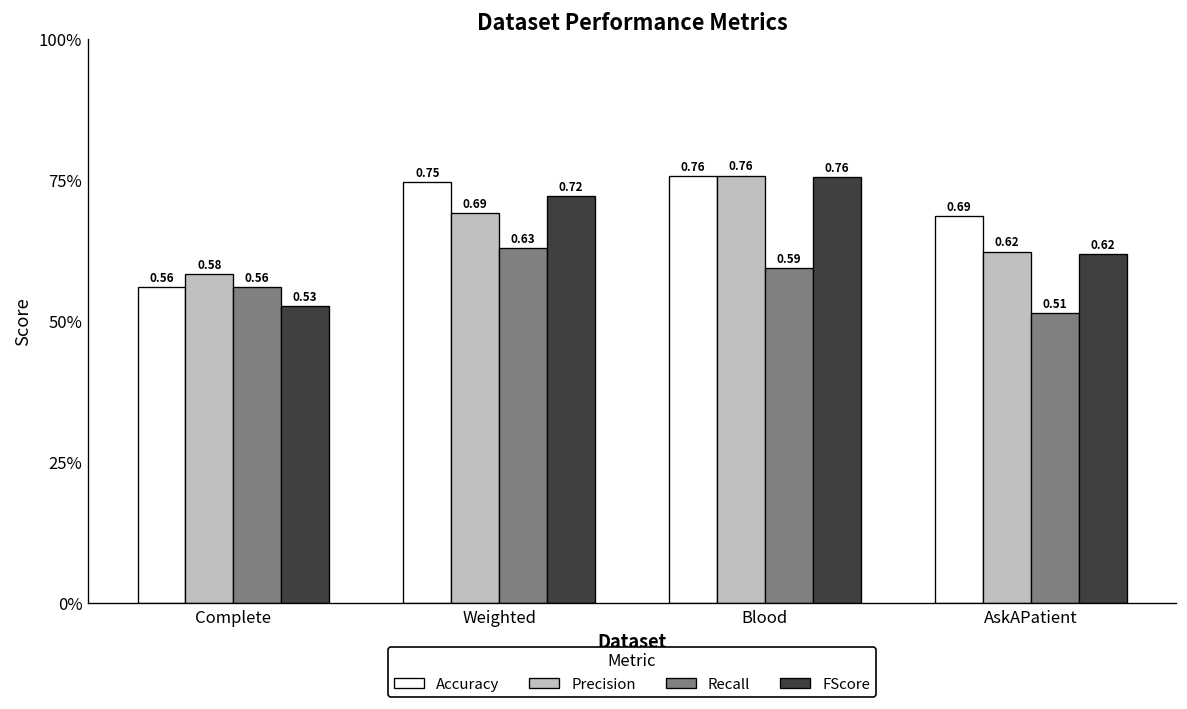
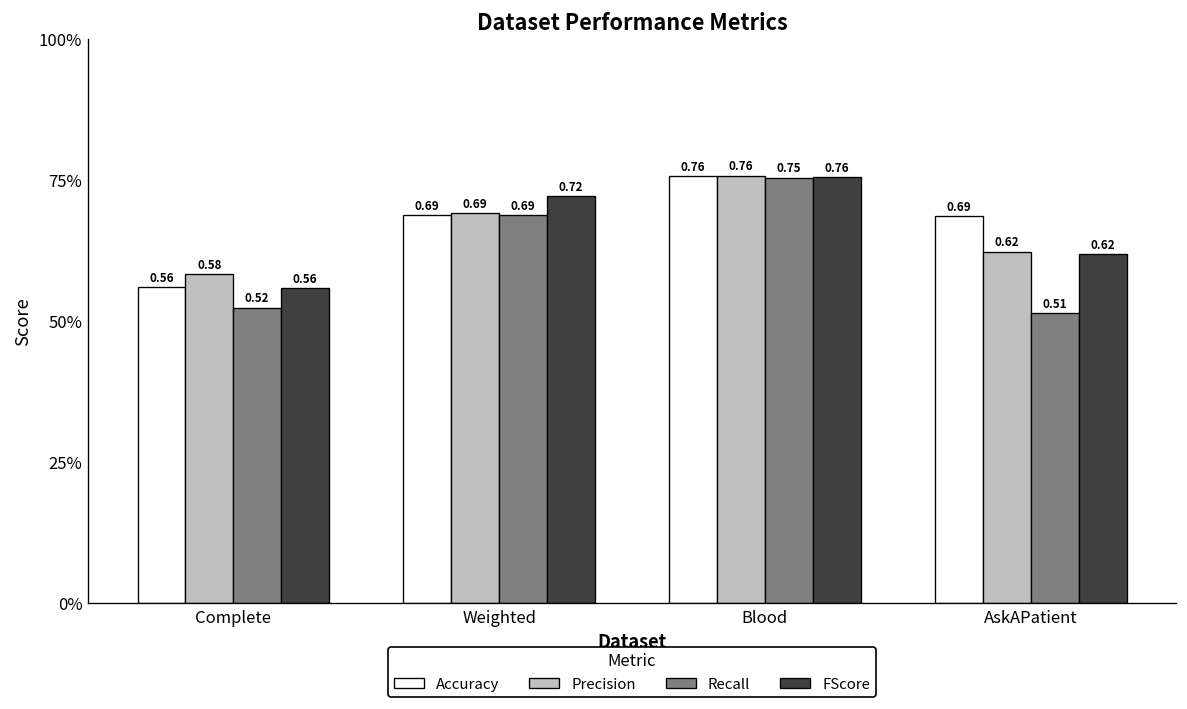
Recall, Complete: 0.56 -> 0.52
FScore, Complete: 0.53 -> 0.56
Accuracy, Weighted: 0.75 -> 0.69
Recall, Weighted: 0.63 -> 0.69
Recall, Blood: 0.59 -> 0.75
